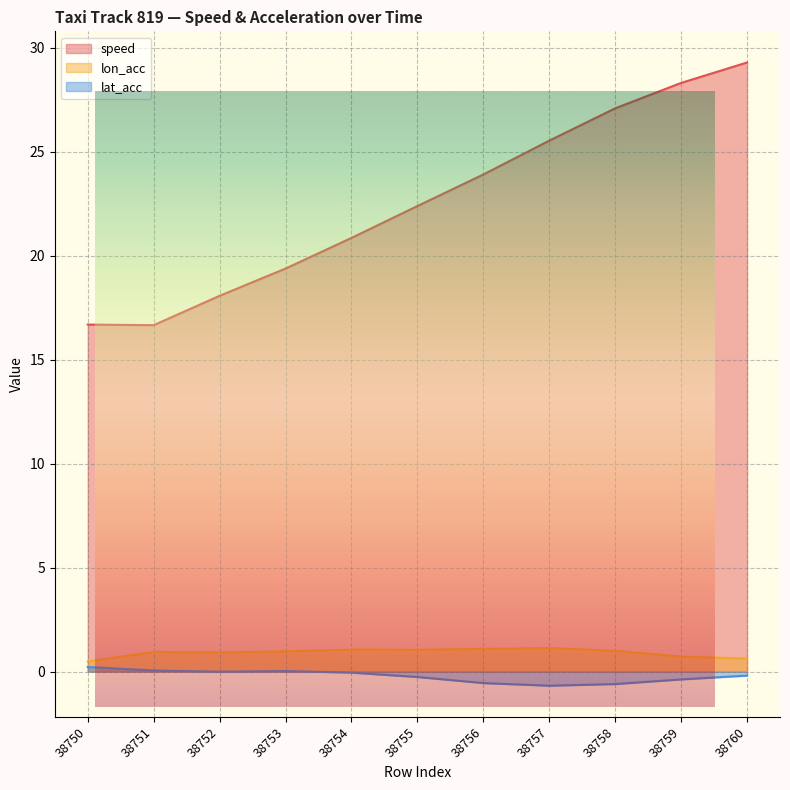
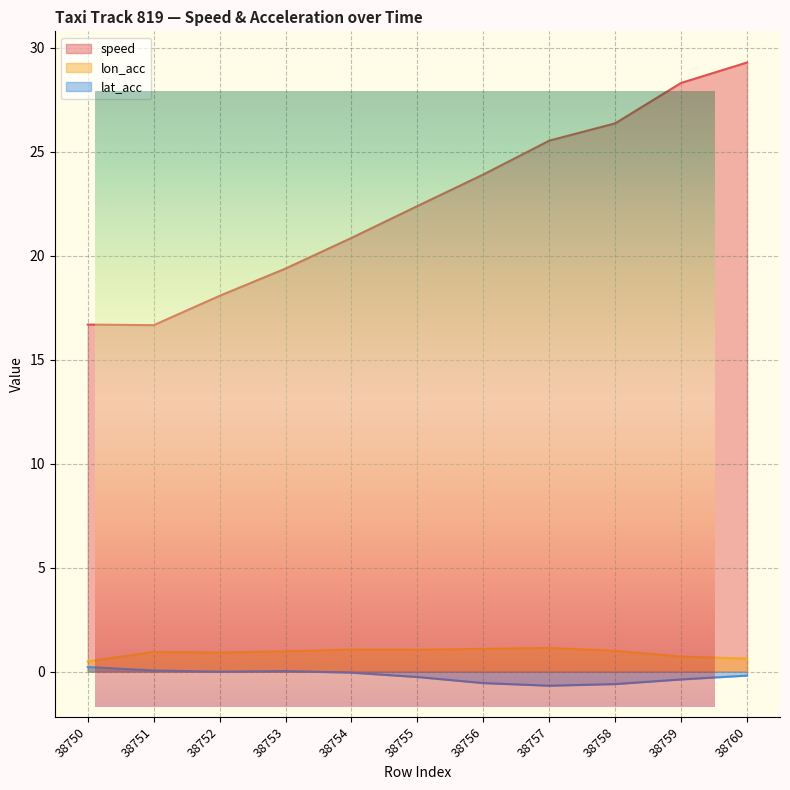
speed, 38758: 27.1 -> 26.4
